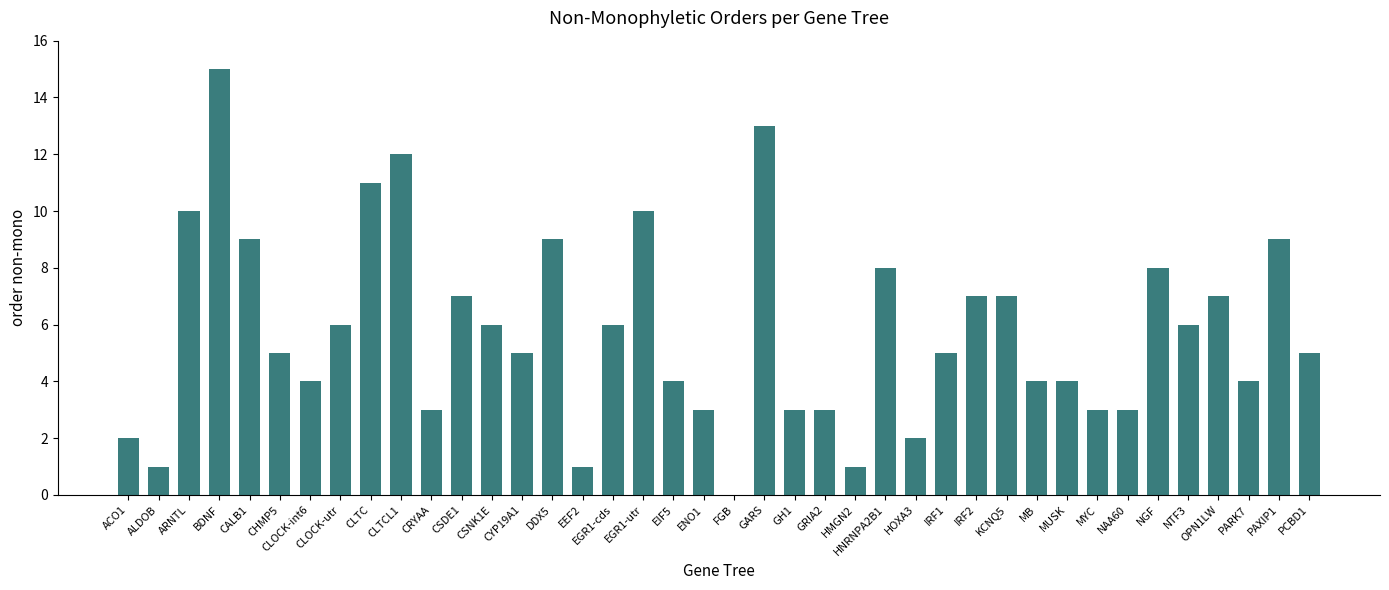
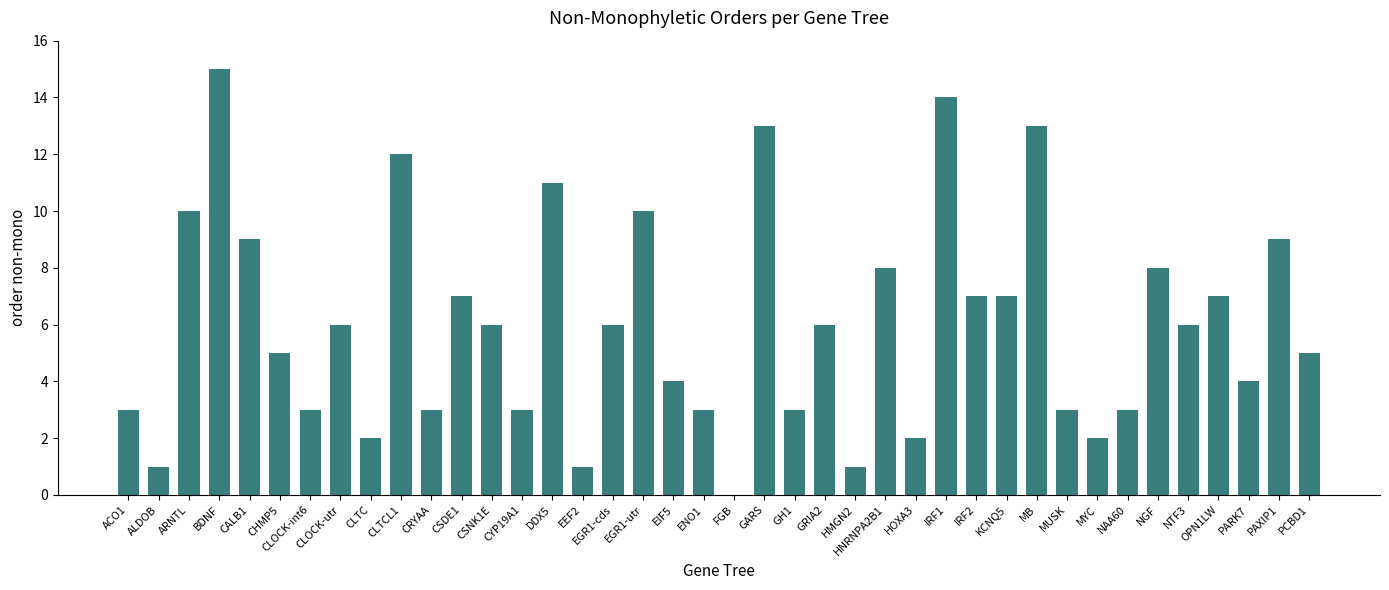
ACO1: 2 -> 3
CLOCK-int6: 4 -> 3
CLTC: 11 -> 2
CYP19A1: 5 -> 3
DDX5: 9 -> 11
GRIA2: 3 -> 6
IRF1: 5 -> 14
MB: 4 -> 13
MUSK: 4 -> 3
MYC: 3 -> 2
